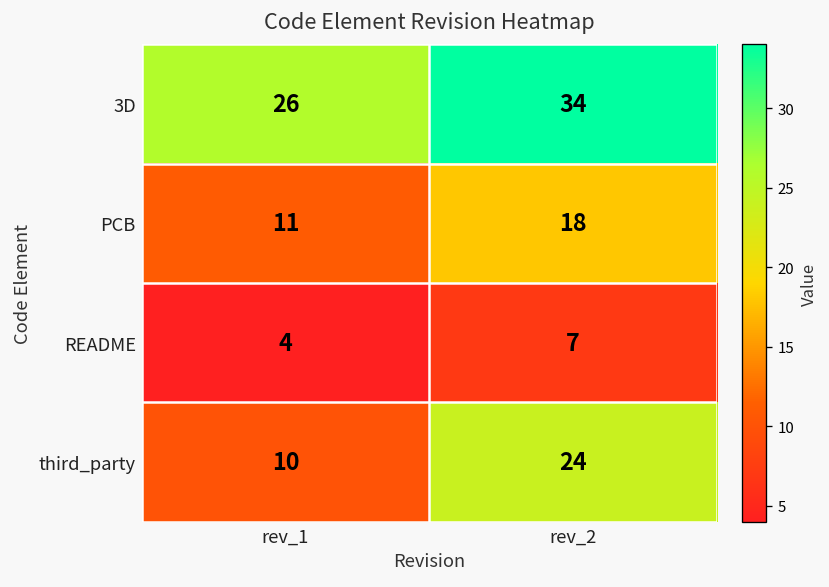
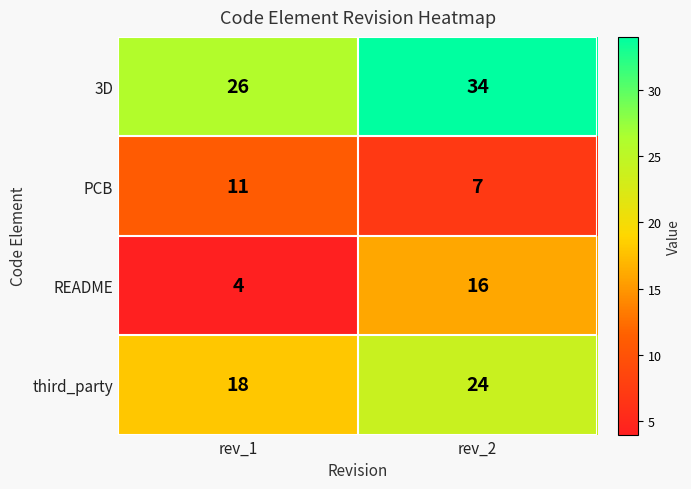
PCB, rev_2: 18 -> 7
README, rev_2: 7 -> 16
third_party, rev_1: 10 -> 18
